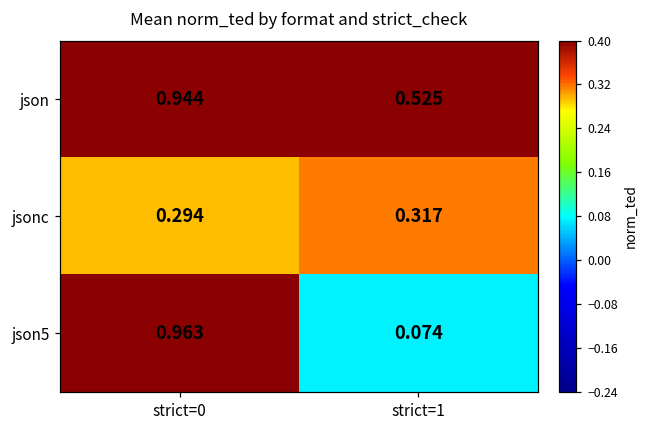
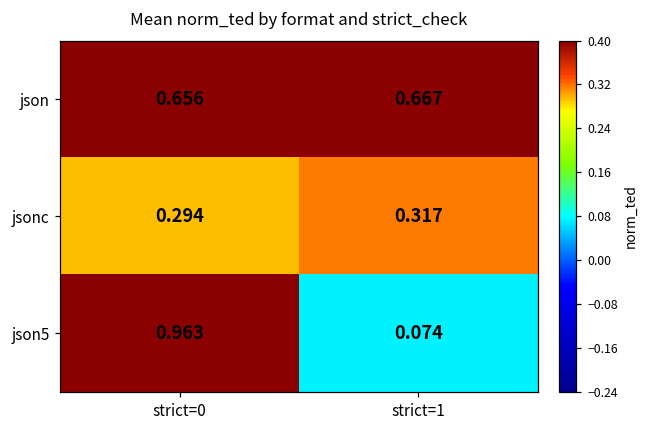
json, strict=0: 0.944 -> 0.656
json, strict=1: 0.525 -> 0.667
